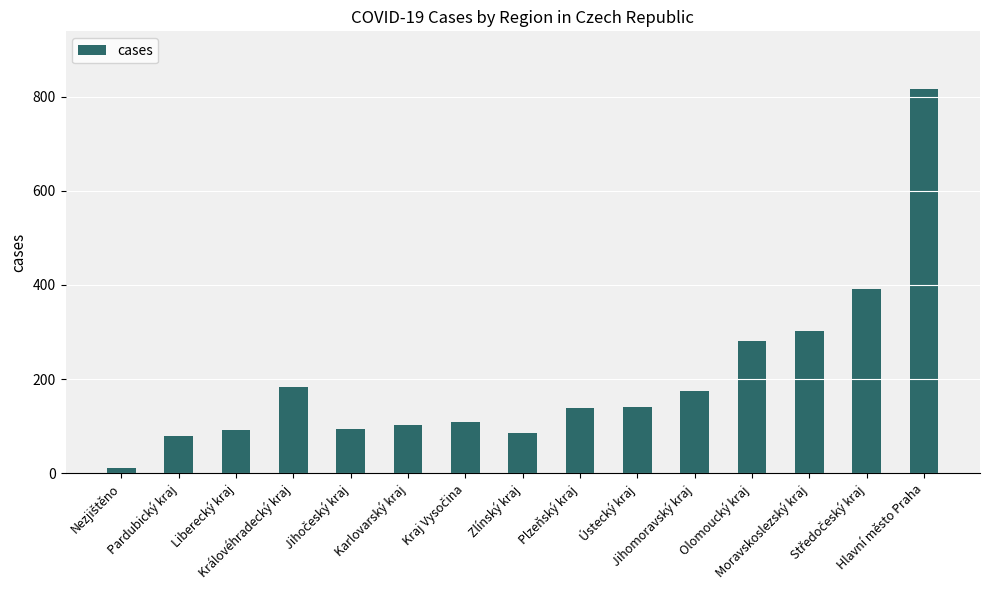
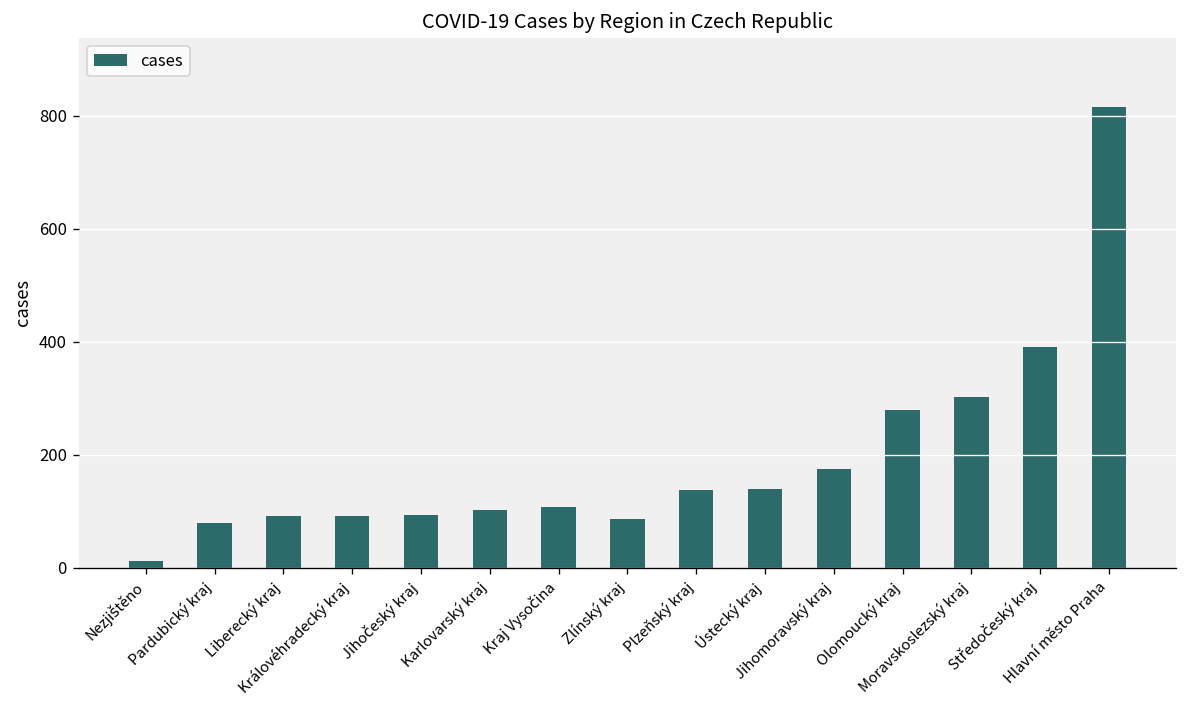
Královéhradecký kraj: 180 -> 90
